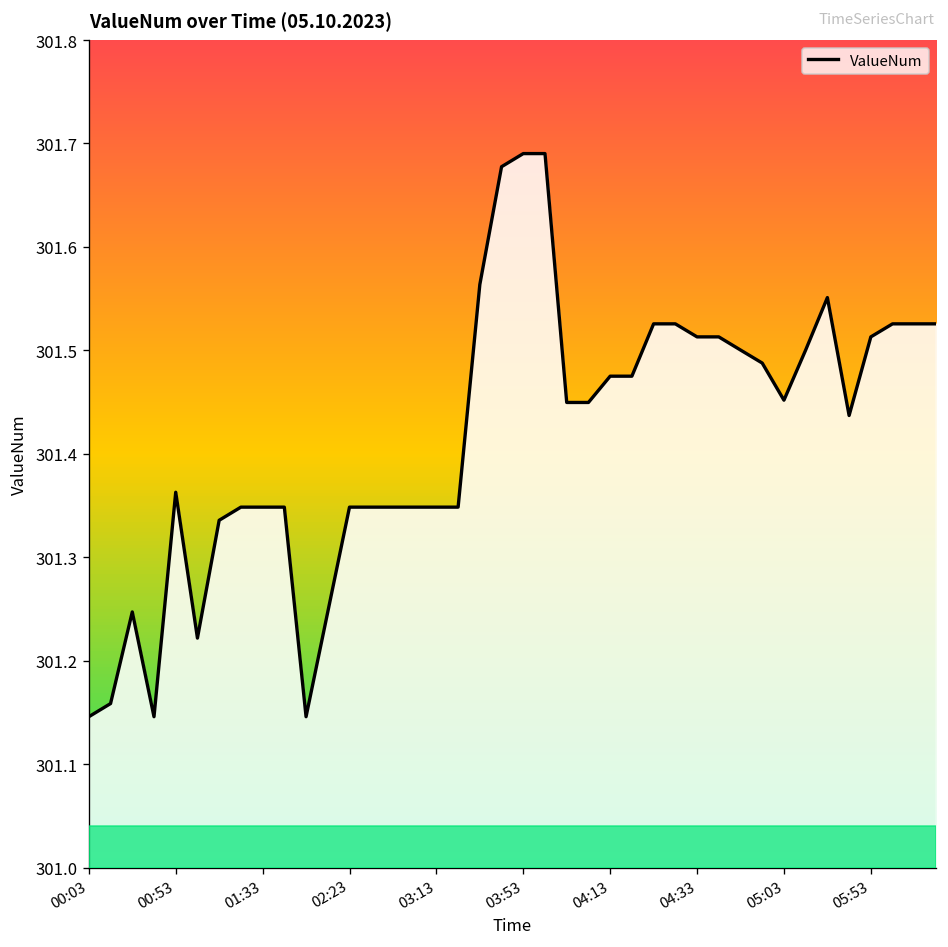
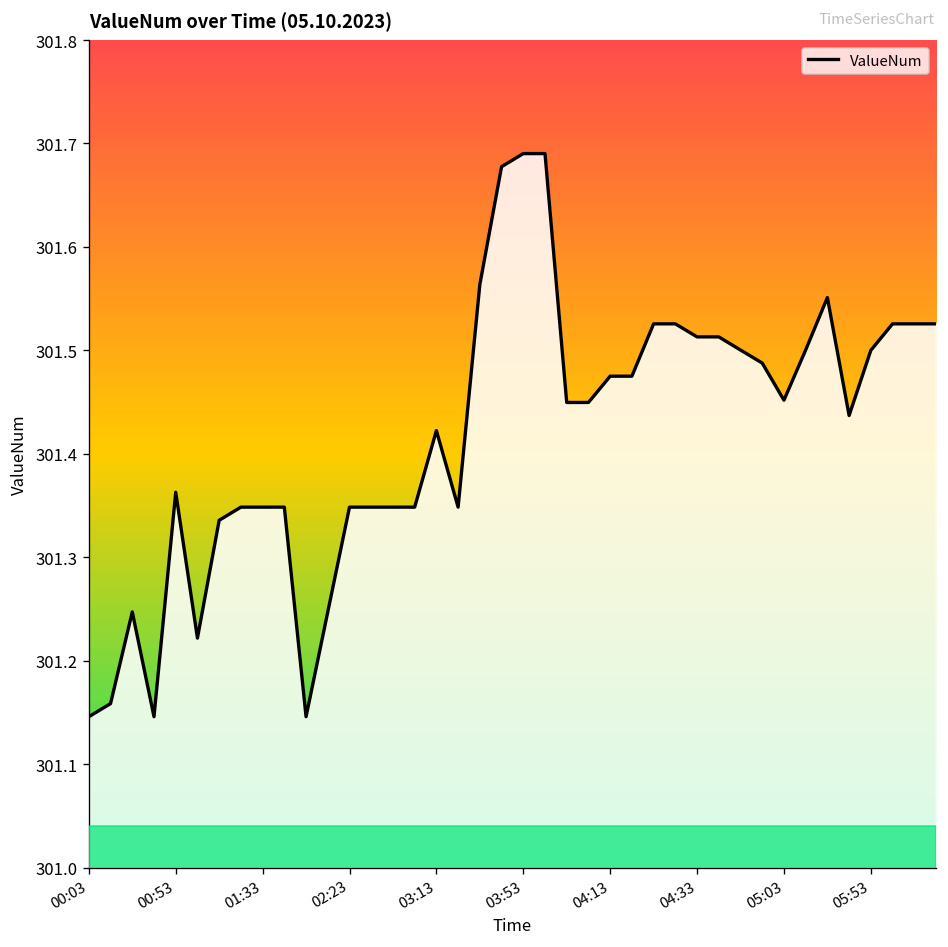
03:13: 301.35 -> 301.42
05:53: 301.51 -> 301.50
